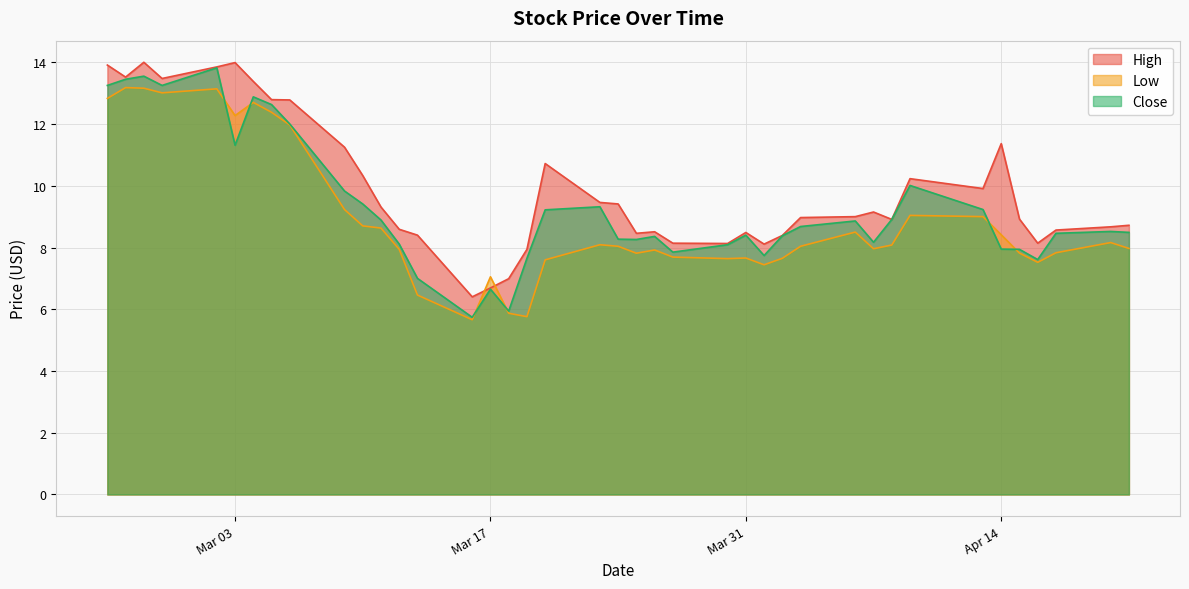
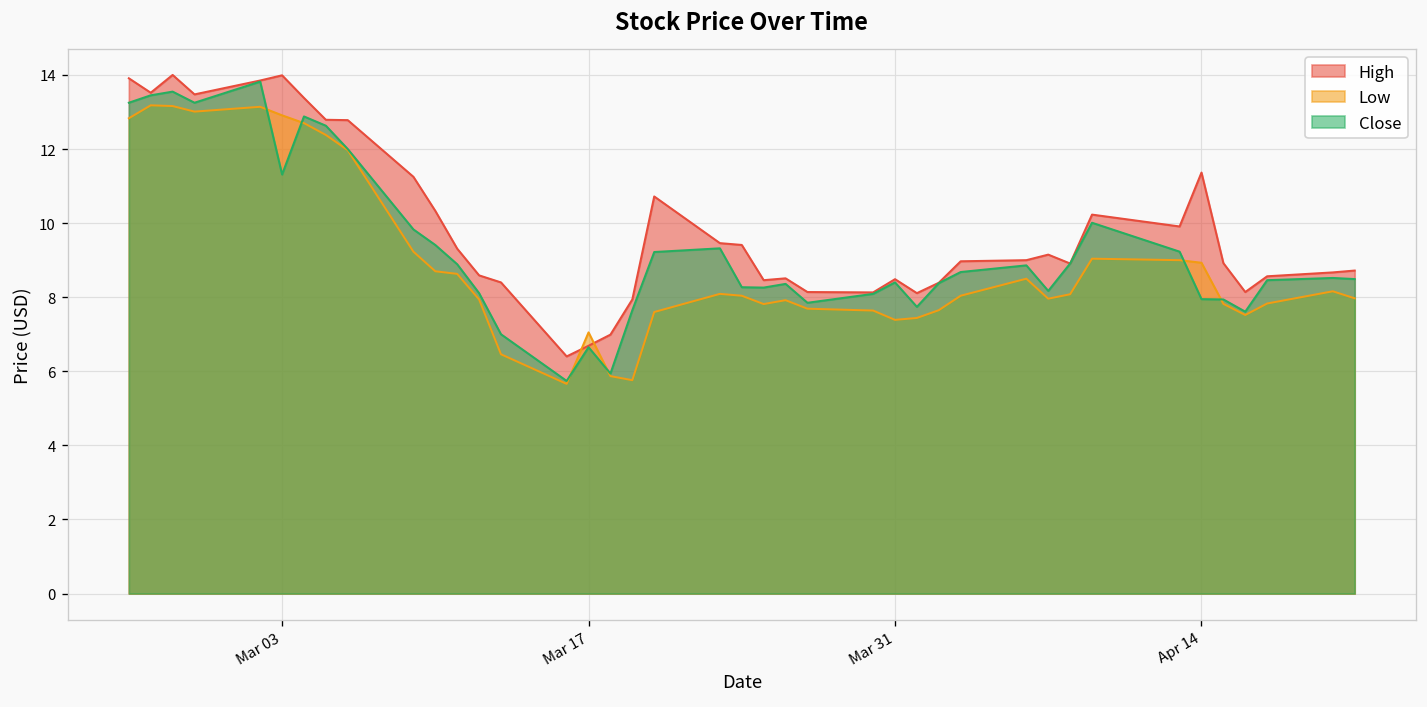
Low, Mar 03: 12.3 -> 12.9
Low, Mar 31: 7.7 -> 7.4
Low, Apr 14: 8.4 -> 8.9
